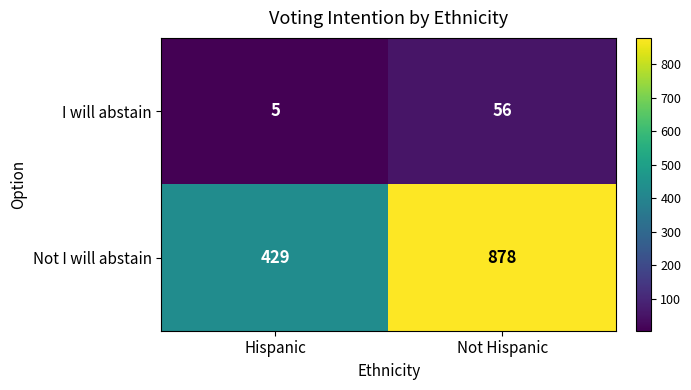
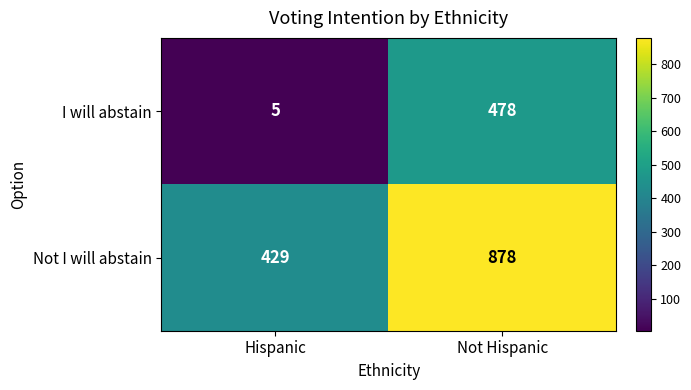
I will abstain, Not Hispanic: 56 -> 478
